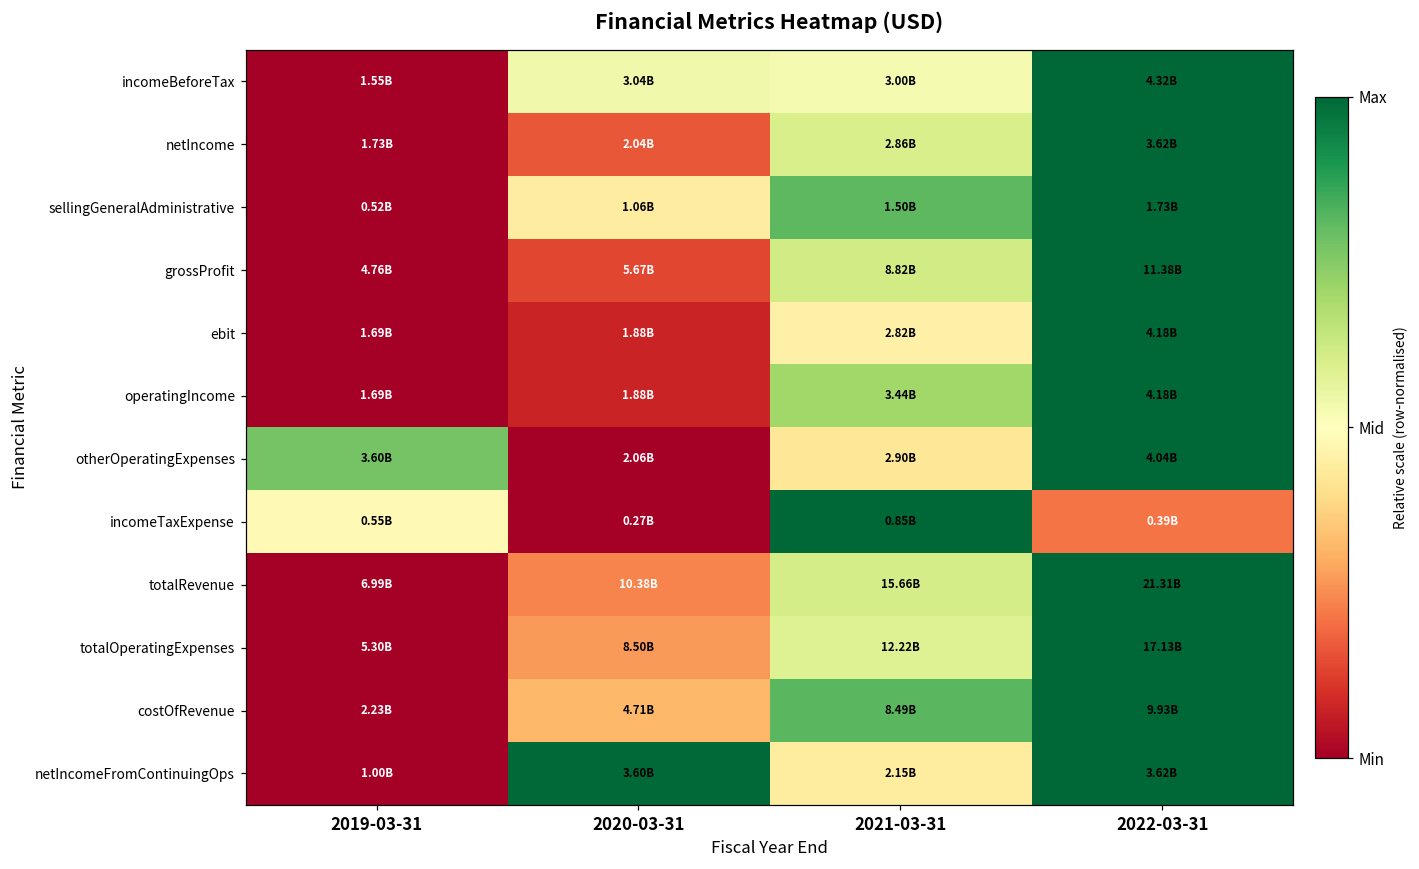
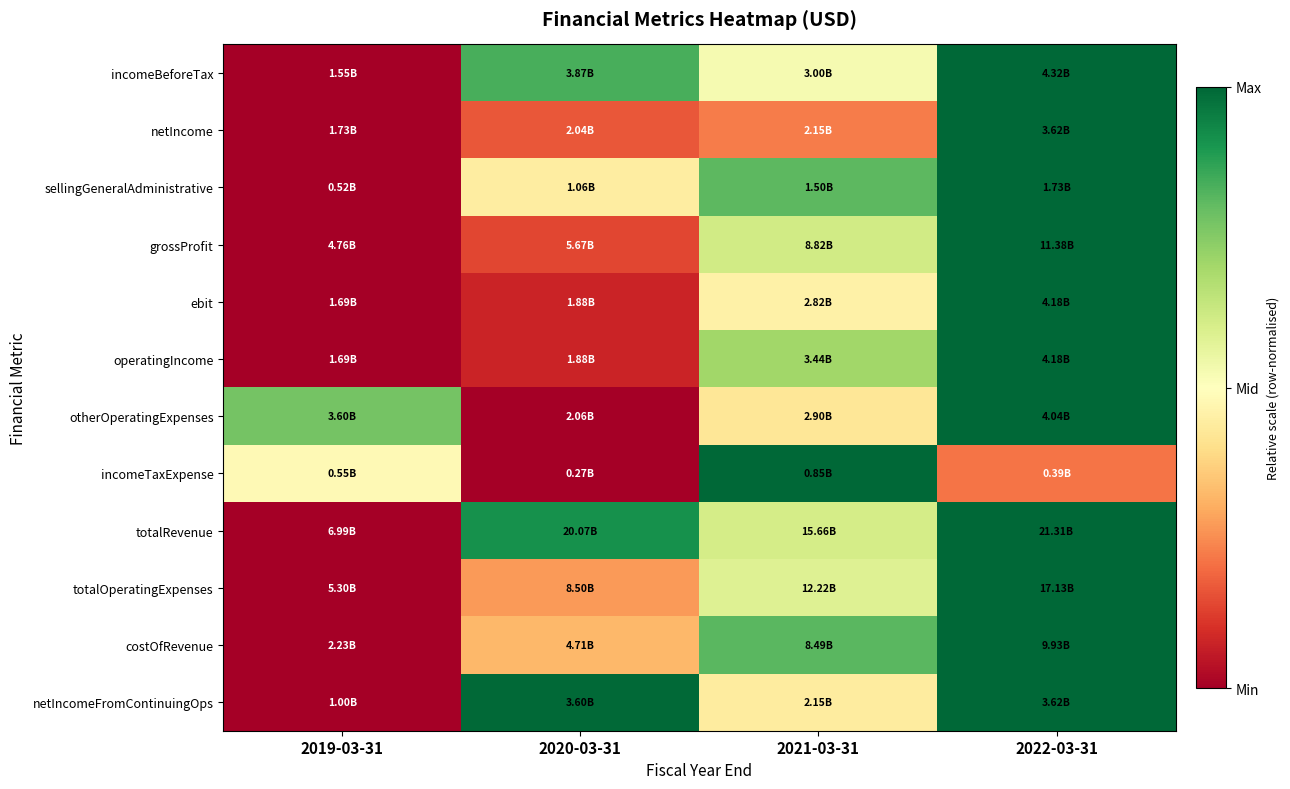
incomeBeforeTax, 2020-03-31: 3.04B -> 3.87B
netIncome, 2021-03-31: 2.86B -> 2.15B
totalRevenue, 2020-03-31: 10.38B -> 20.07B
